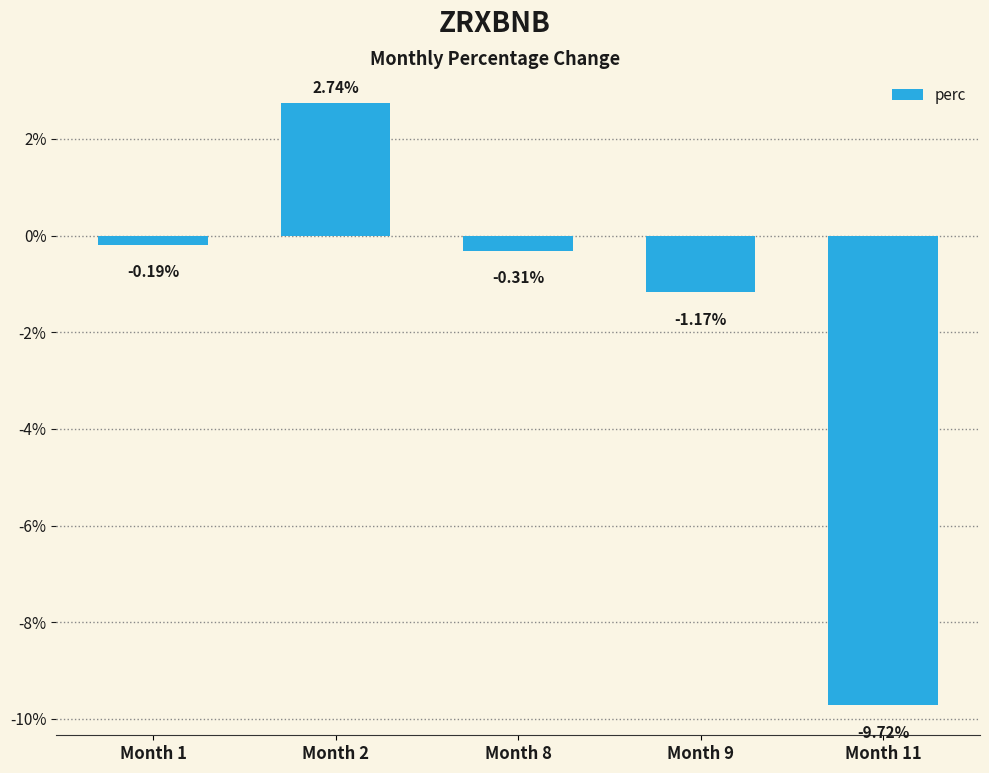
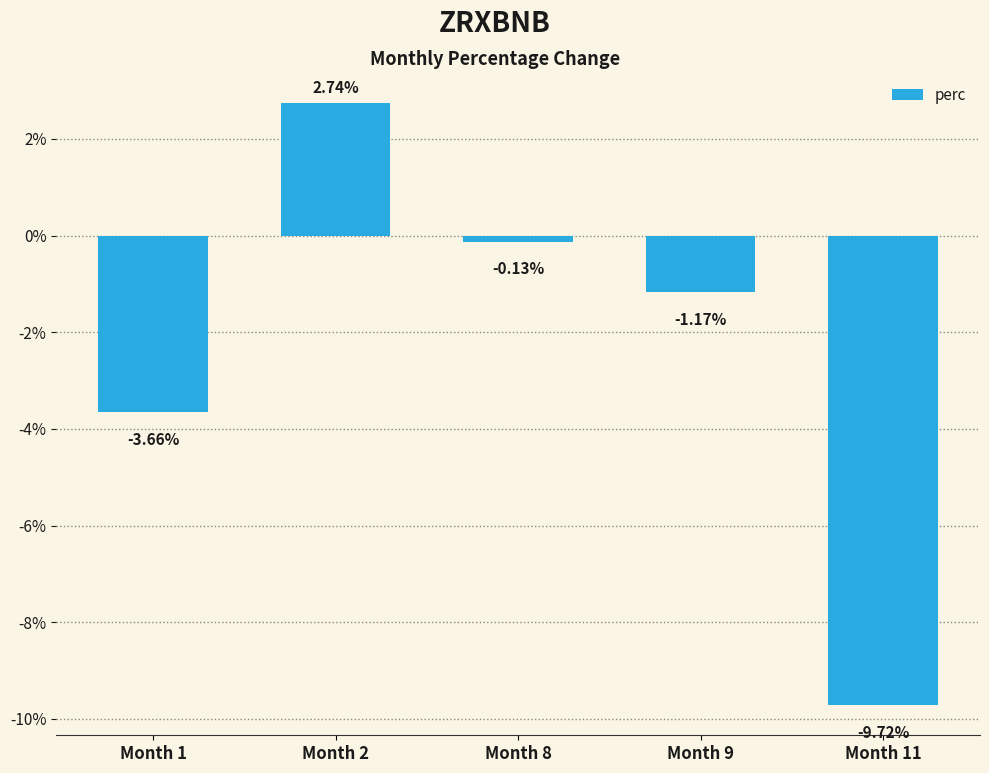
Month 1: -0.19% -> -3.66%
Month 8: -0.31% -> -0.13%
